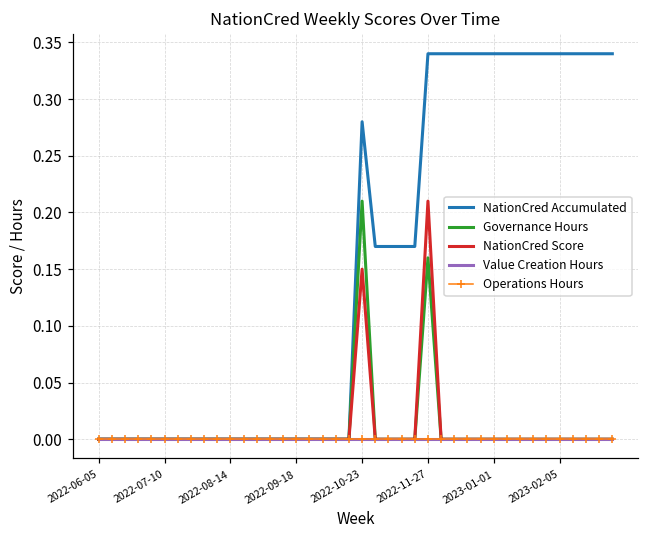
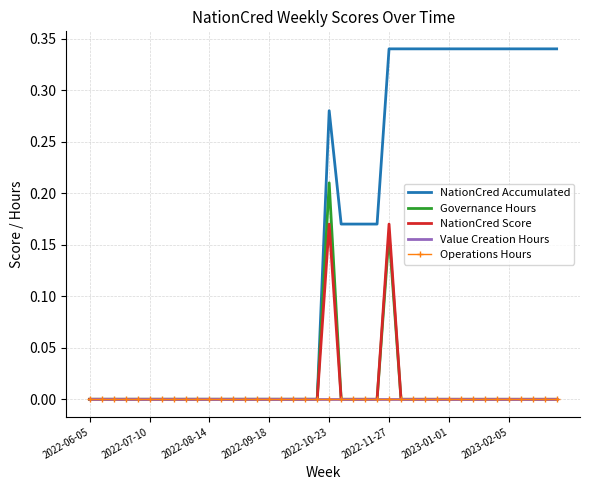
NationCred Score, 2022-10-23: 0.15 -> 0.17
NationCred Score, 2022-11-27: 0.21 -> 0.17
